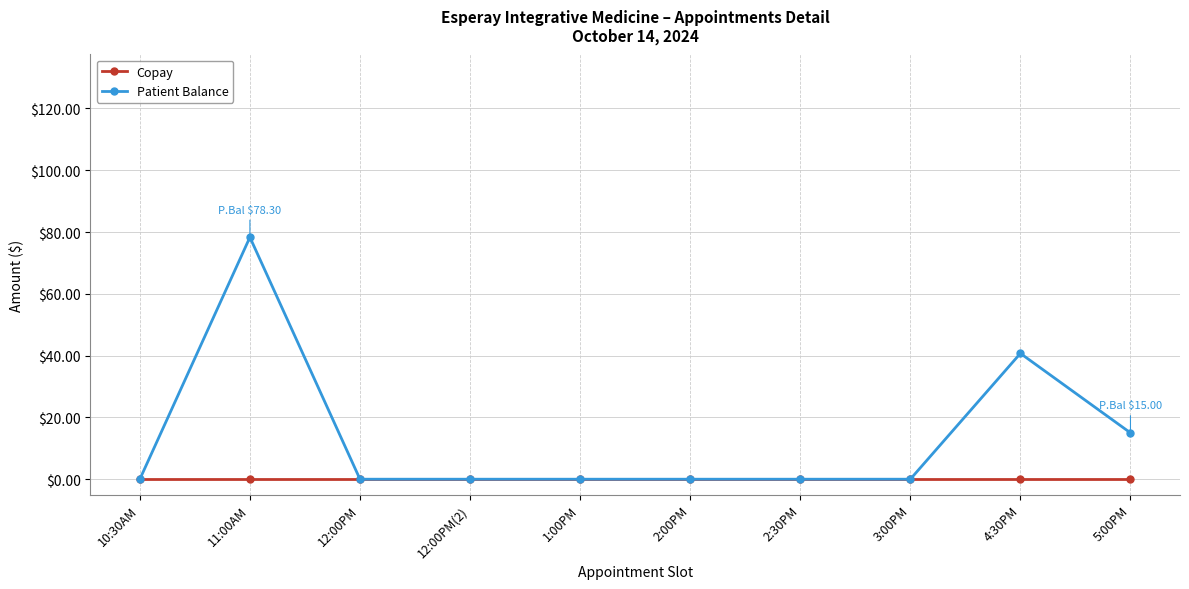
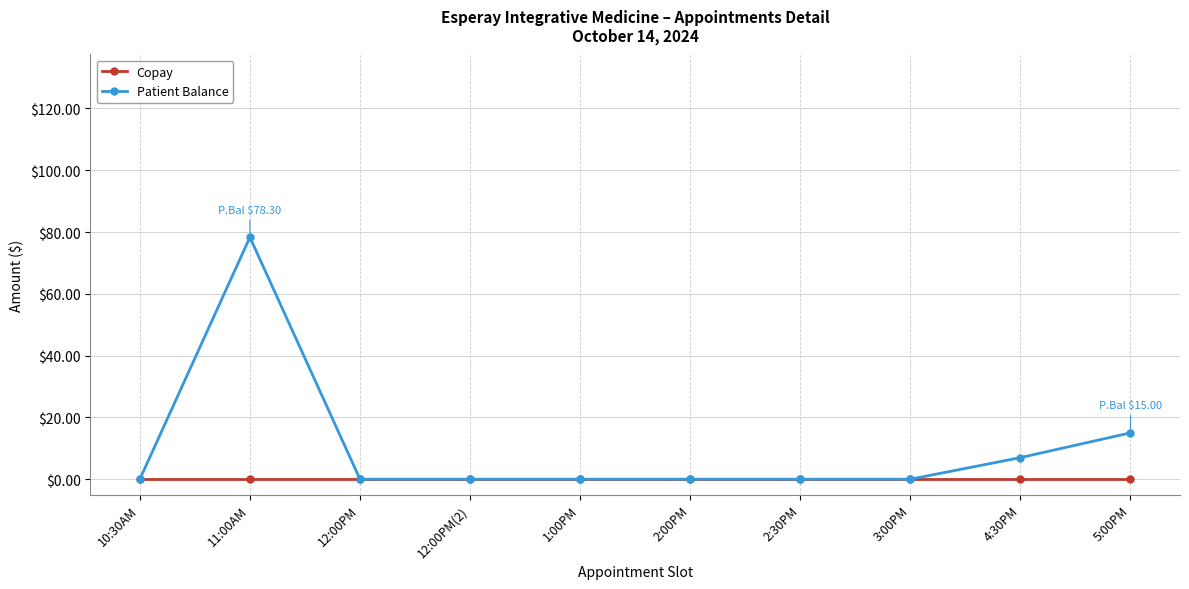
Patient Balance, 4:30PM: $41 -> $7
